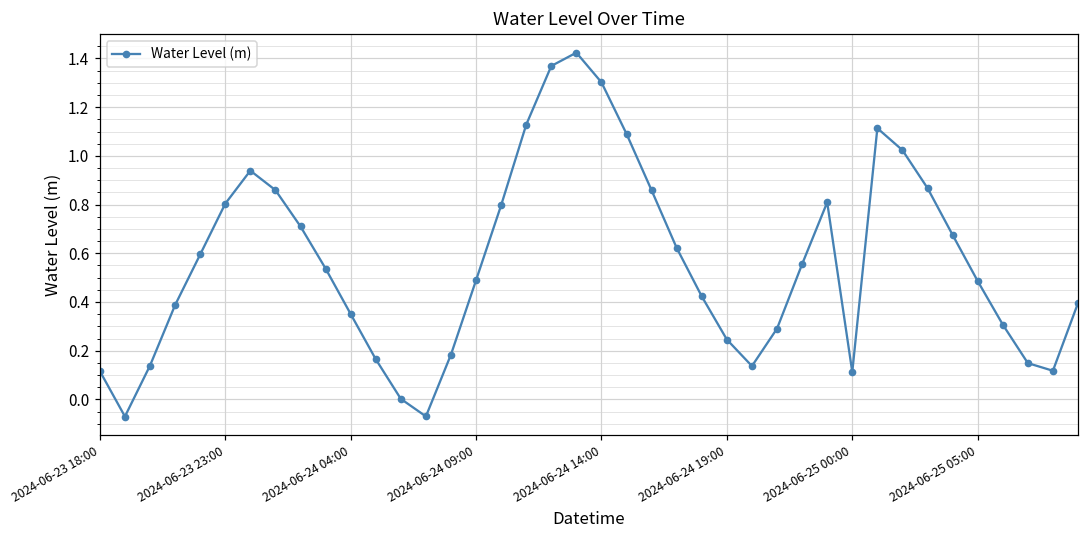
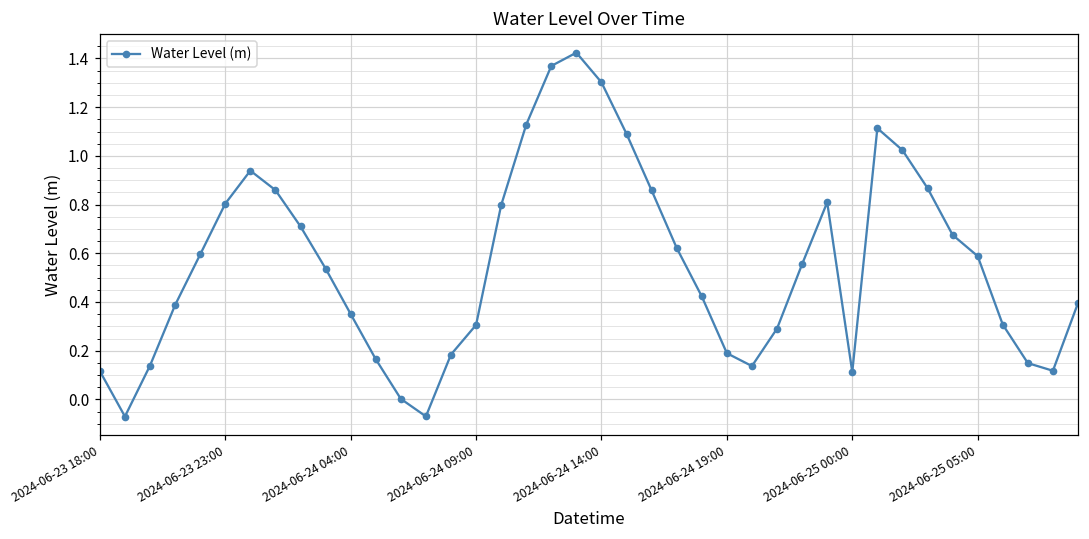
2024-06-24 09:00: 0.49 -> 0.31
2024-06-24 19:00: 0.25 -> 0.19
2024-06-25 05:00: 0.49 -> 0.59
